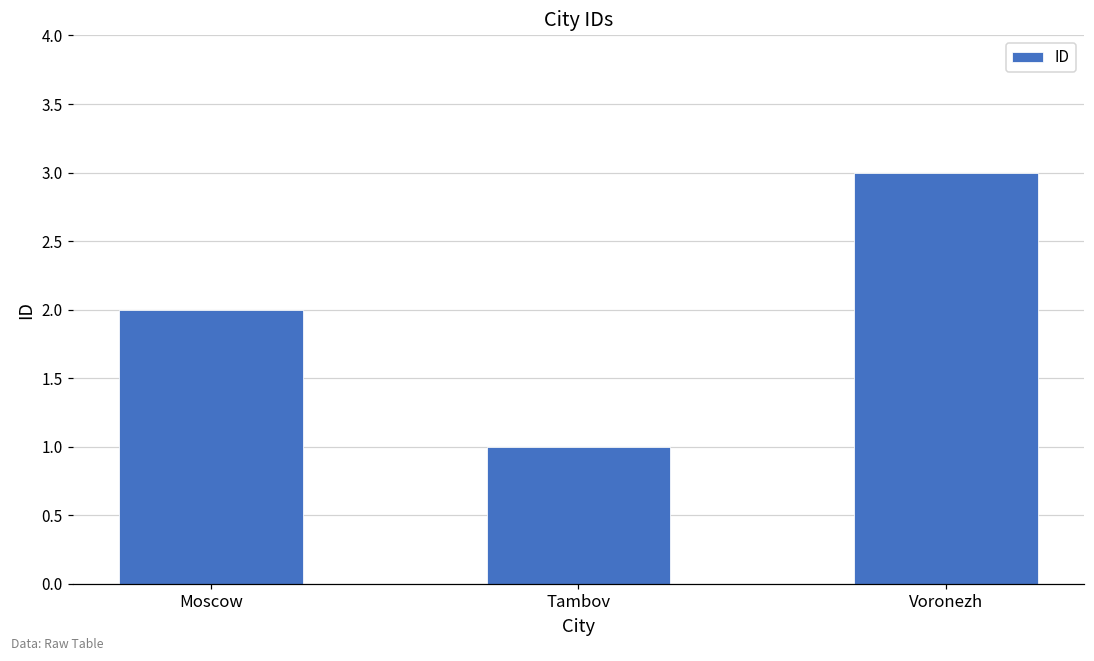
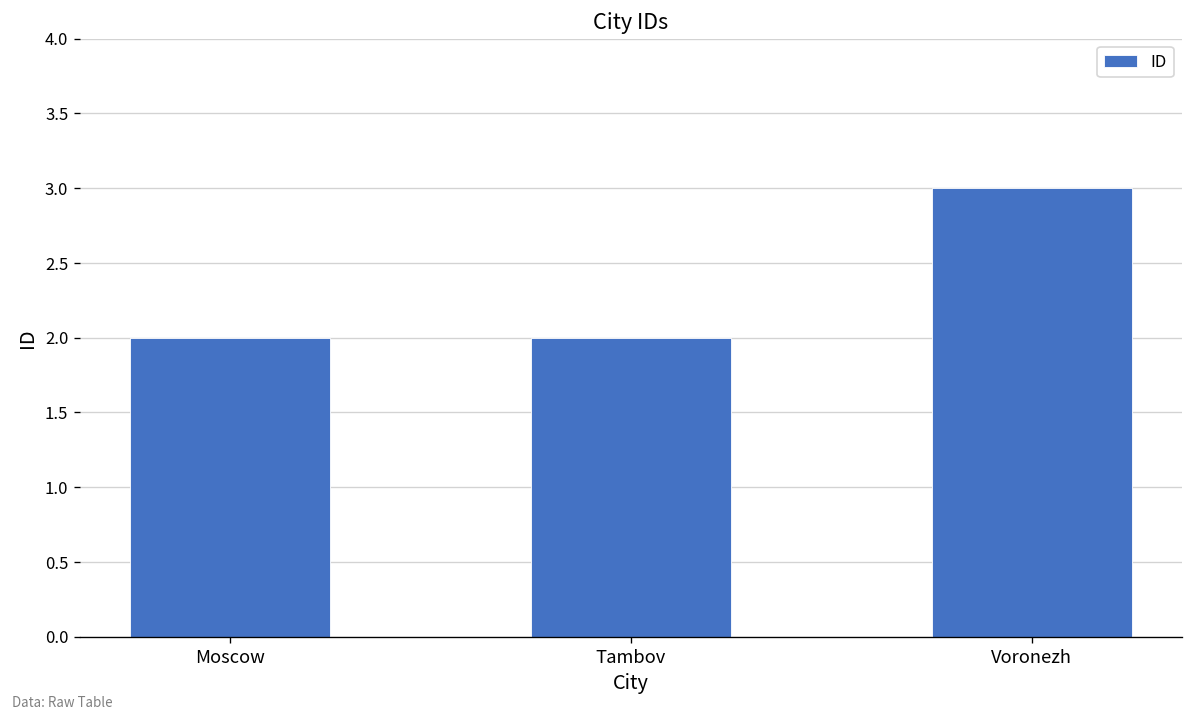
Tambov: 1 -> 2
